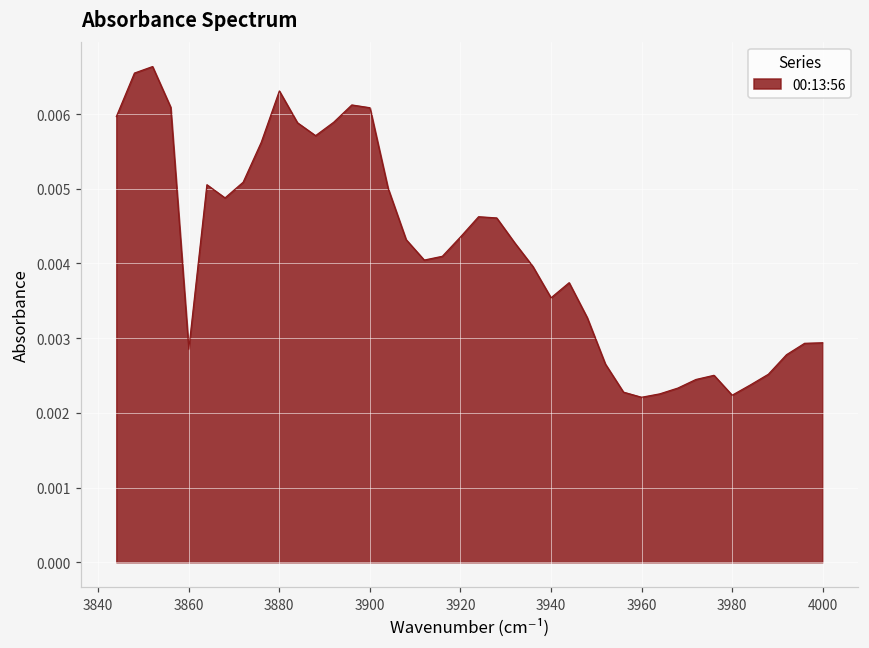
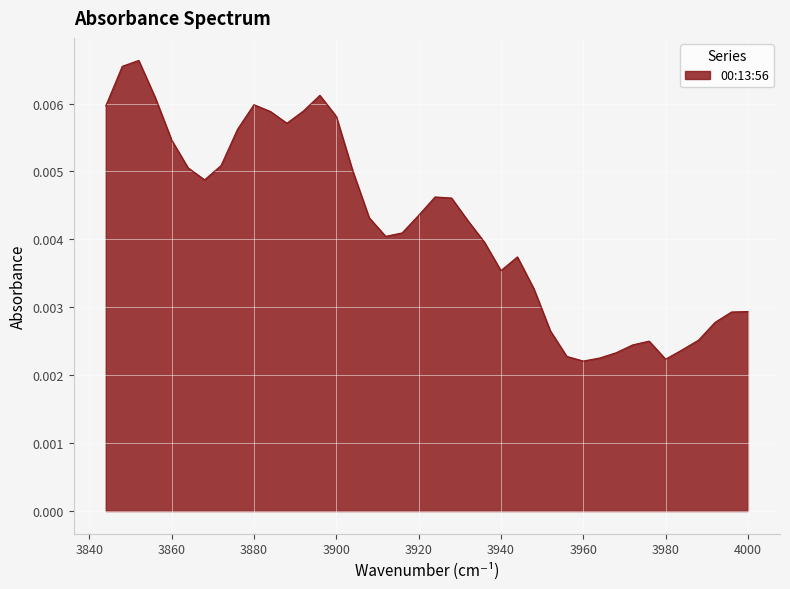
3860: 0.0029 -> 0.0055
3880: 0.0063 -> 0.0060
3900: 0.0061 -> 0.0058
